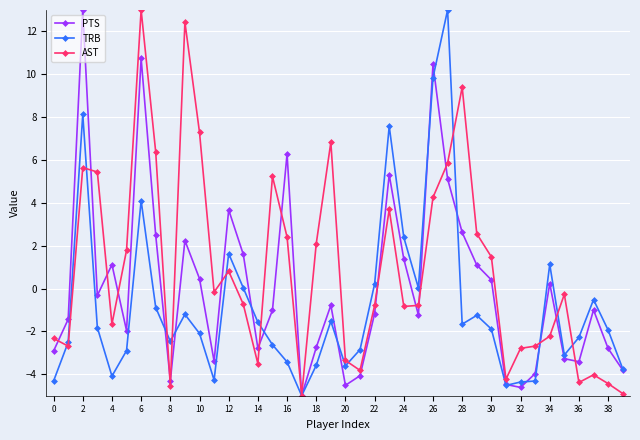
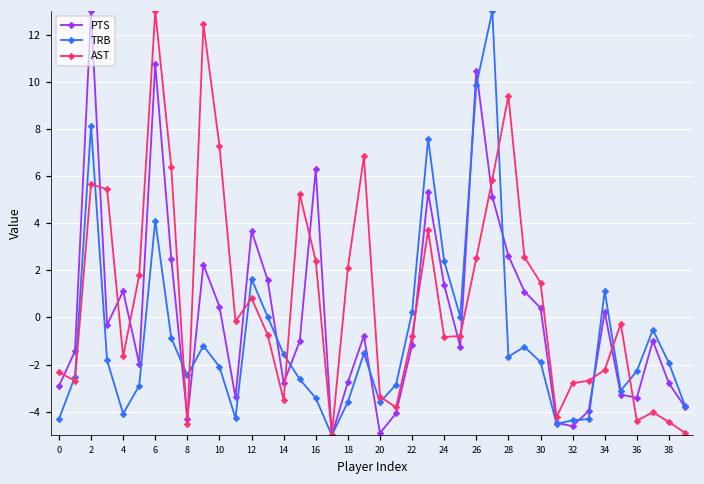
PTS, 20: -4.5 -> -4.9
AST, 26: 4.3 -> 2.5
